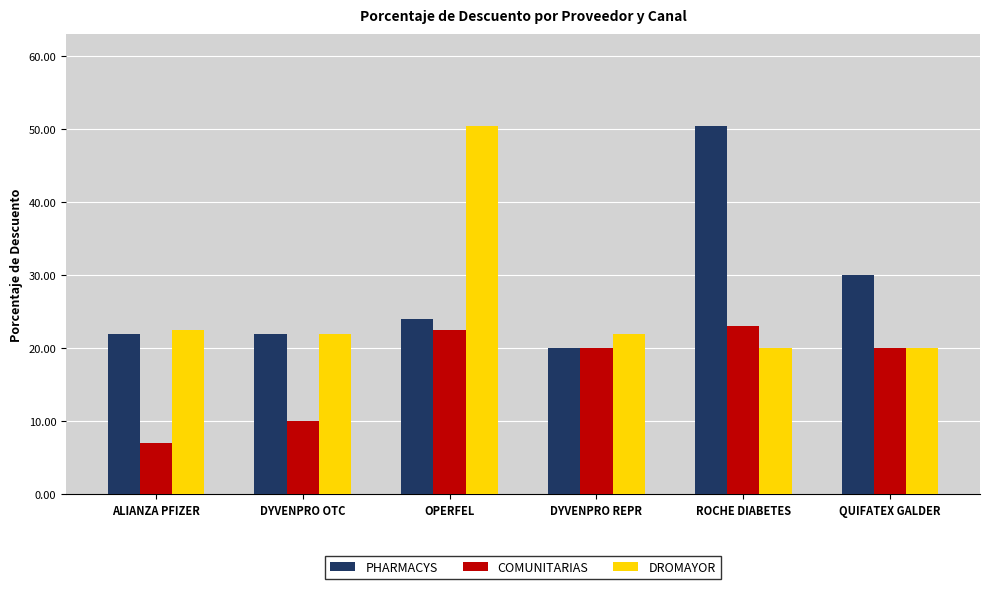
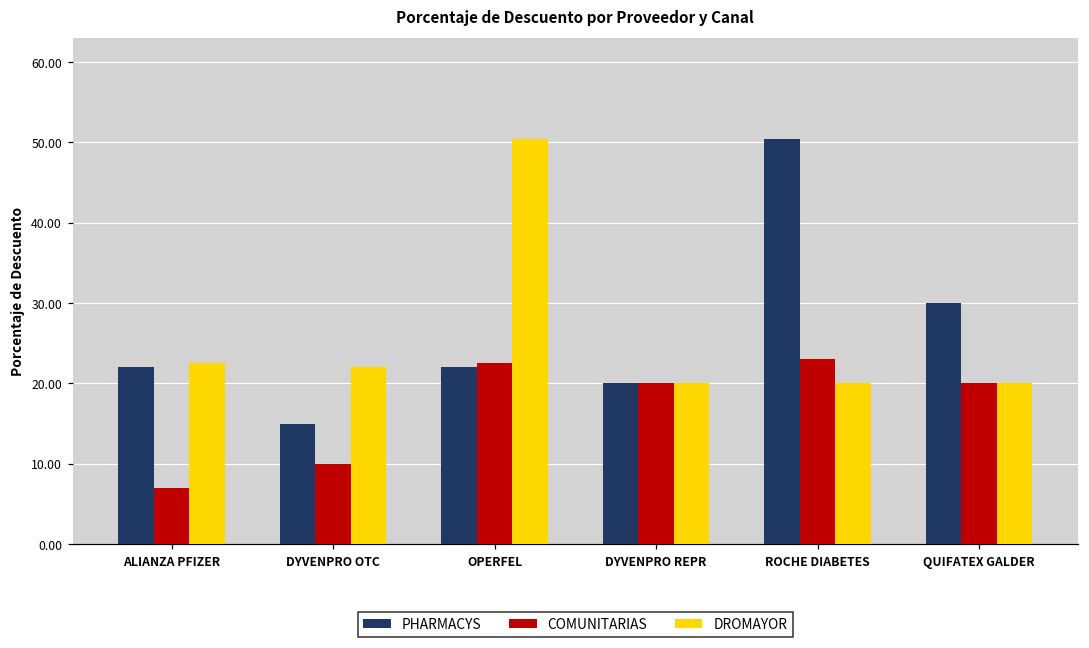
PHARMACYS, DYVENPRO OTC: 22 -> 15
PHARMACYS, OPERFEL: 24 -> 22
DROMAYOR, DYVENPRO REPR: 22 -> 20
